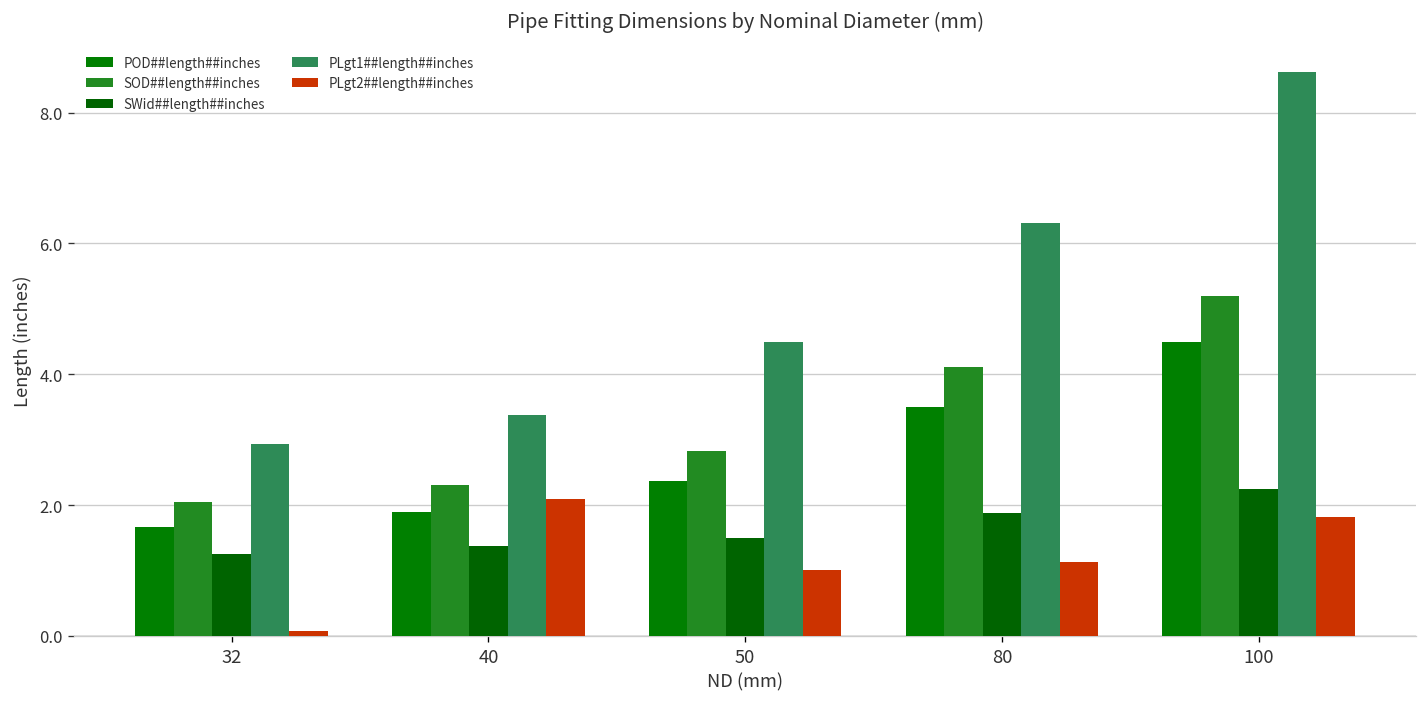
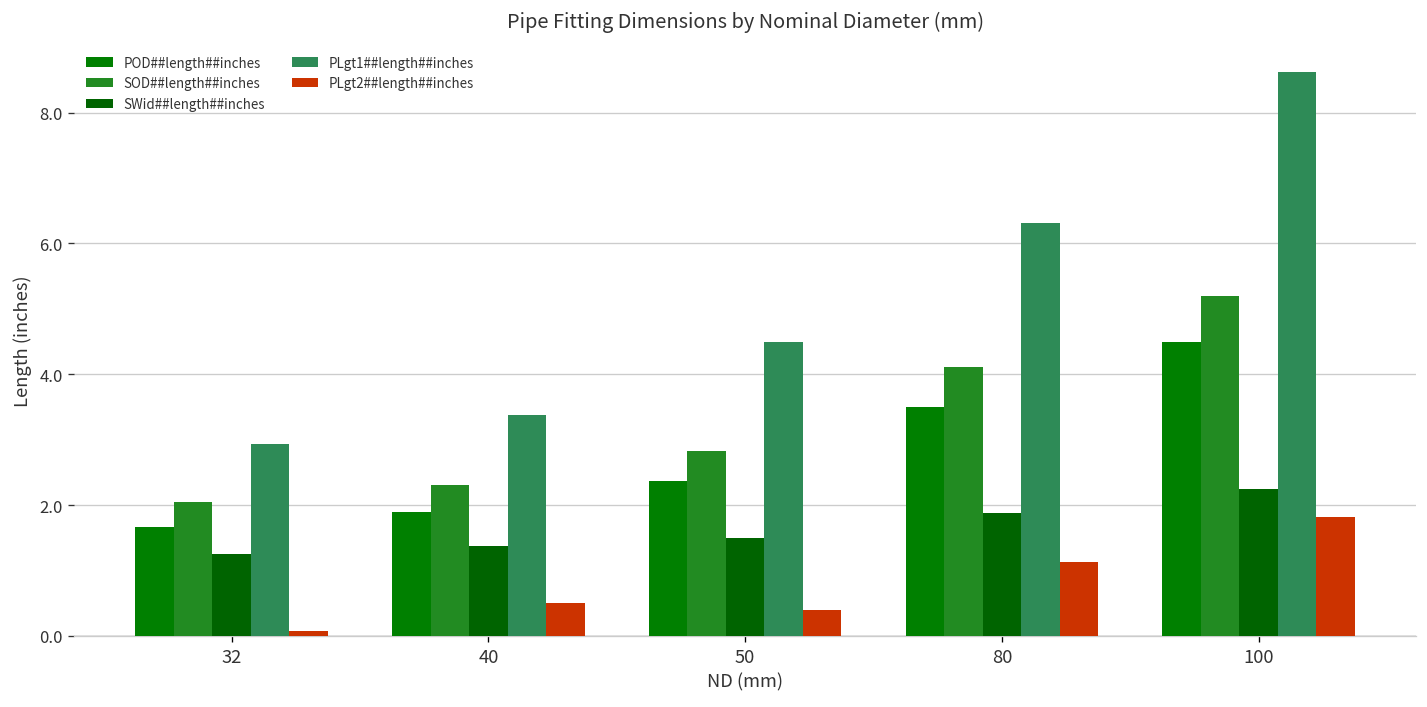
PLgt2##length##inches, 40: 2.1 -> 0.5
PLgt2##length##inches, 50: 1.0 -> 0.4
